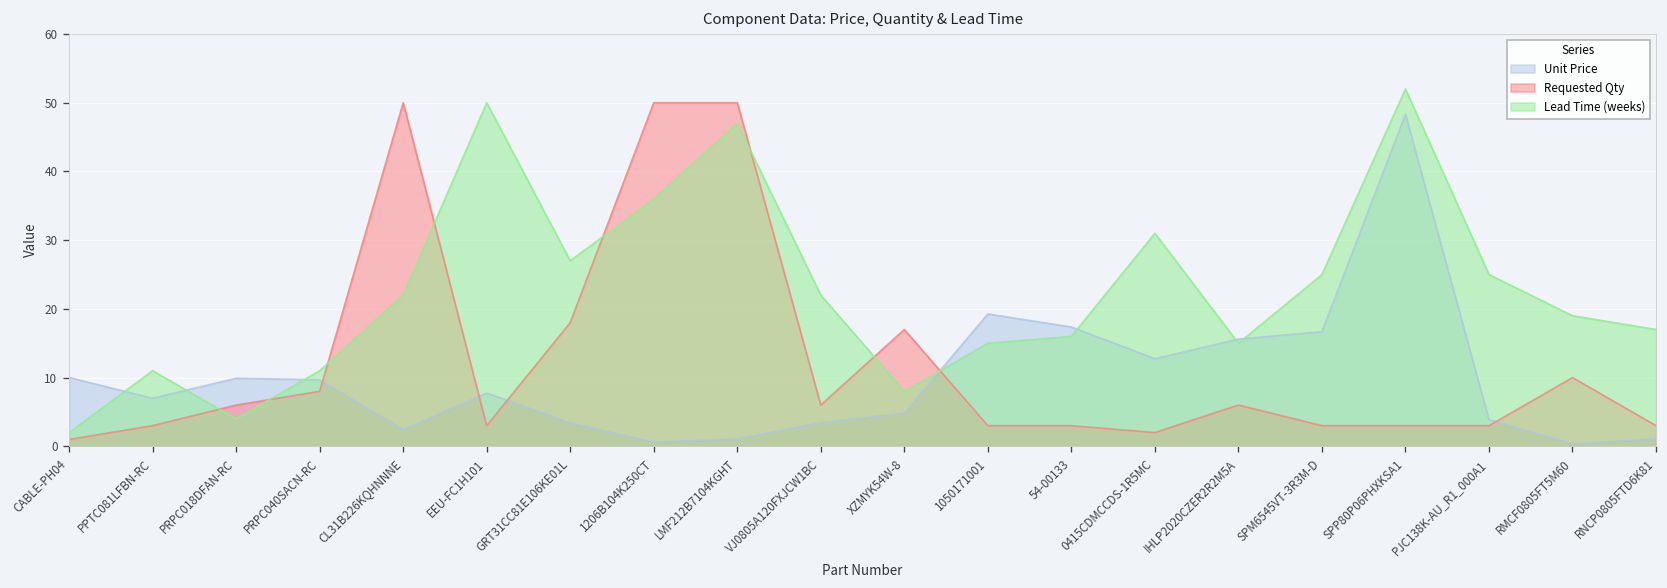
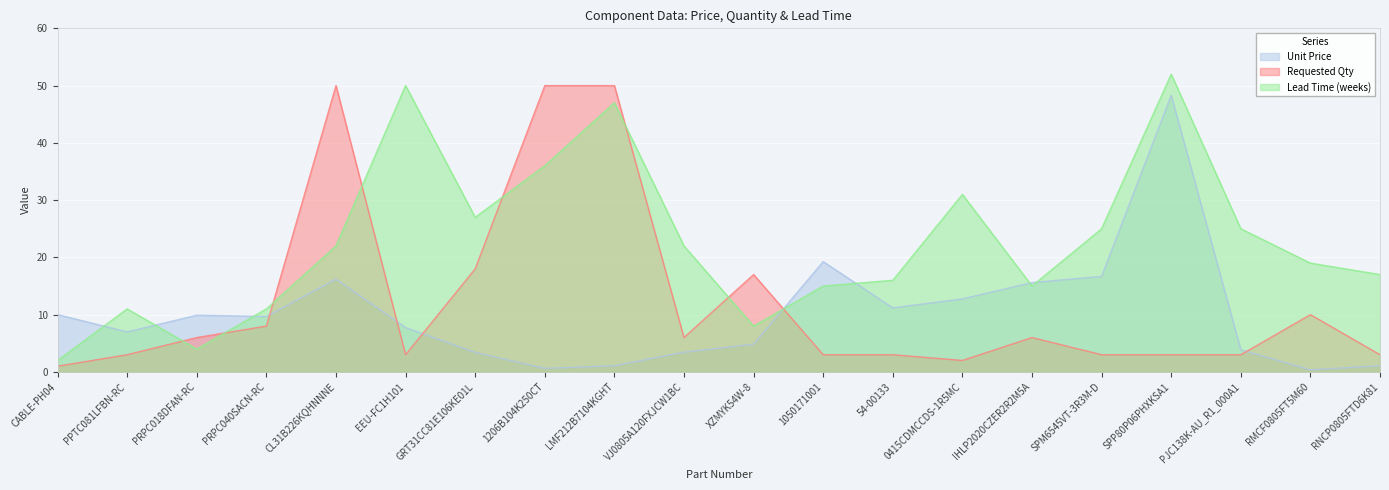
Unit Price, CL31B226KQHNNNE: 2 -> 16
Unit Price, 54-00133: 17 -> 11
